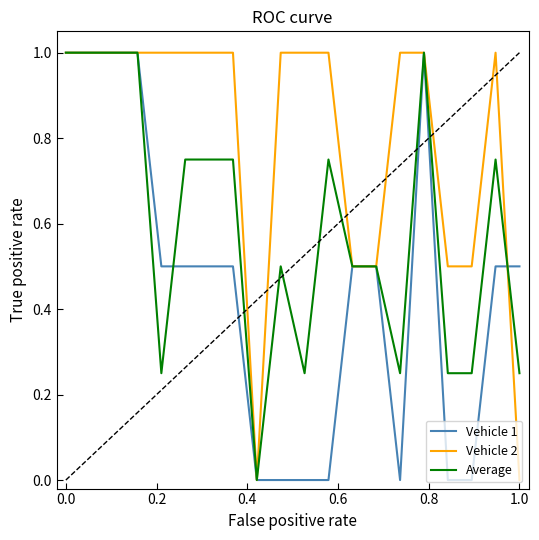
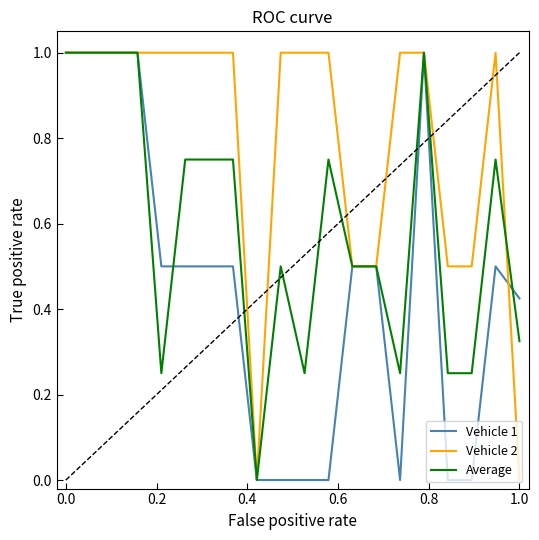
Vehicle 1, 1.0: 0.50 -> 0.42
Average, 1.0: 0.25 -> 0.32
